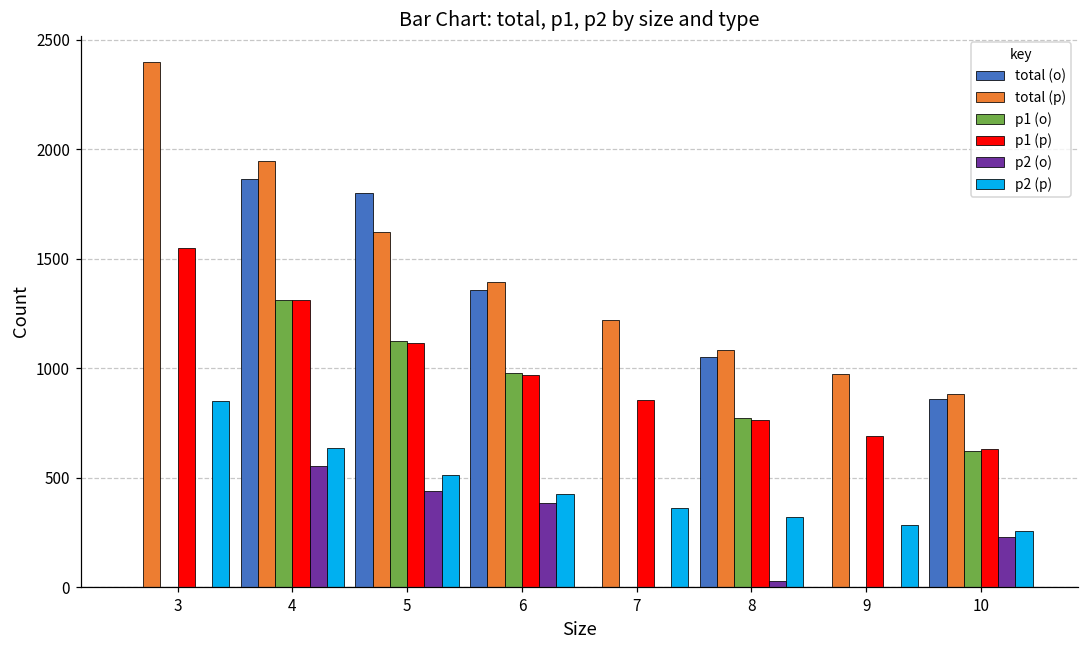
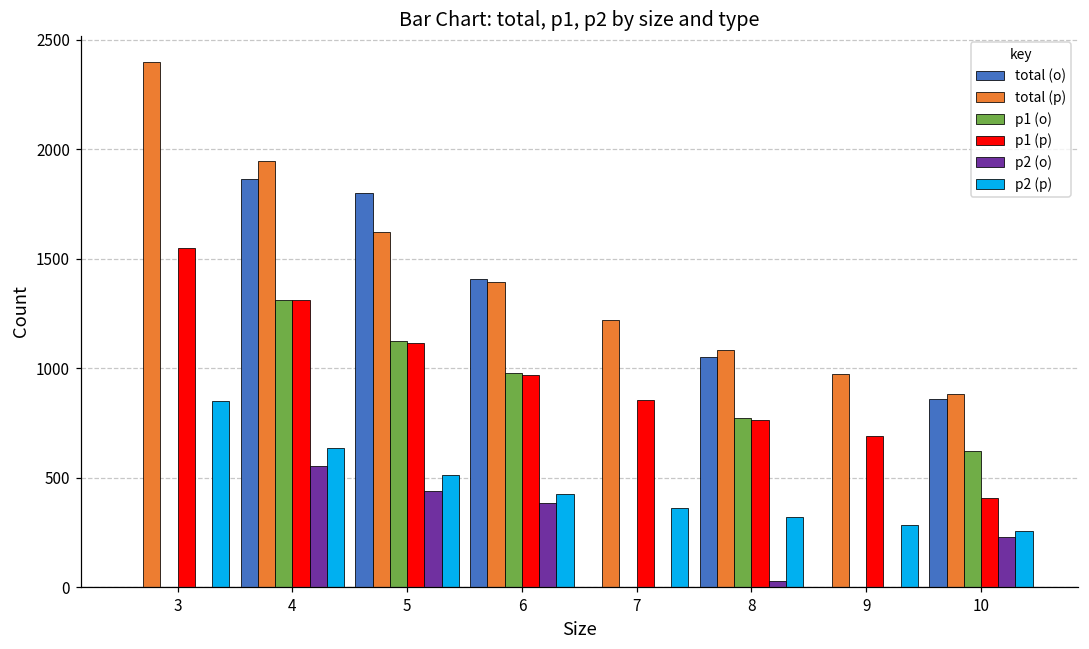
total (o), 6: 1360 -> 1410
p1 (p), 10: 630 -> 410
